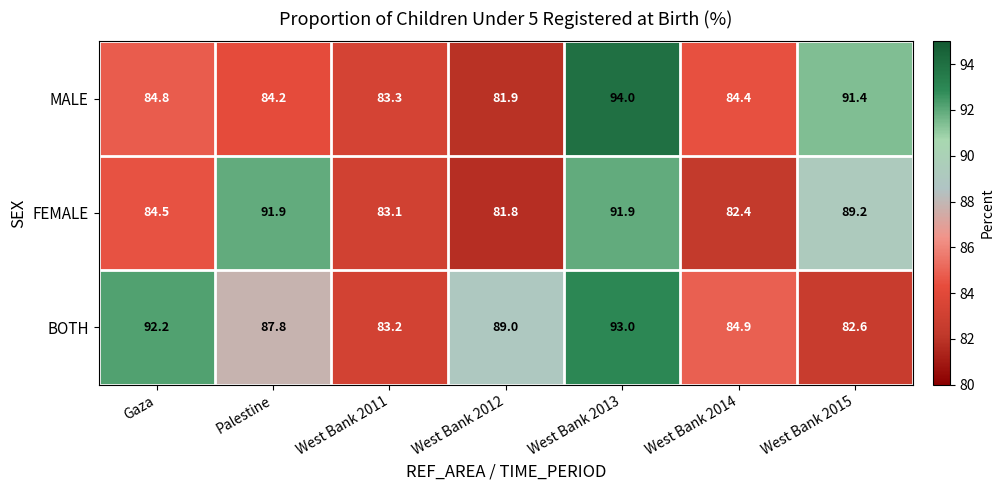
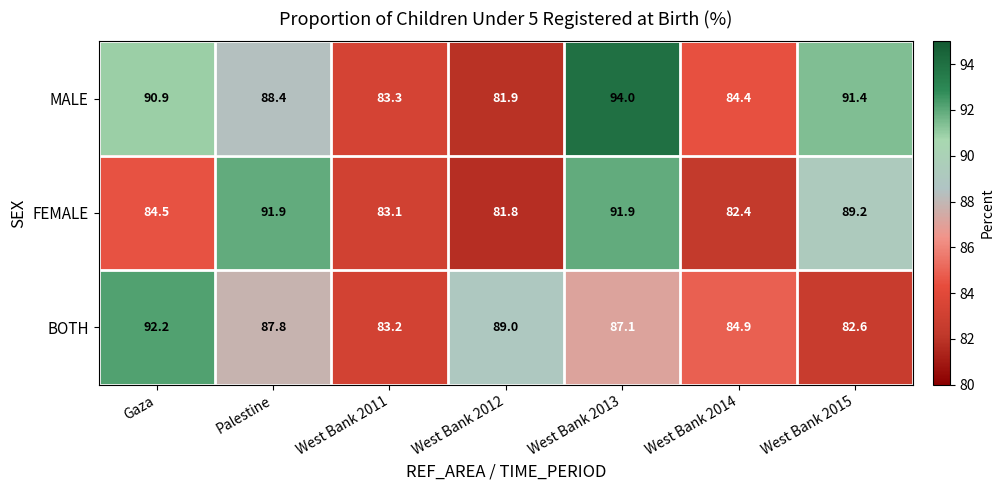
MALE, Gaza: 84.8 -> 90.9
MALE, Palestine: 84.2 -> 88.4
BOTH, West Bank 2013: 93.0 -> 87.1
